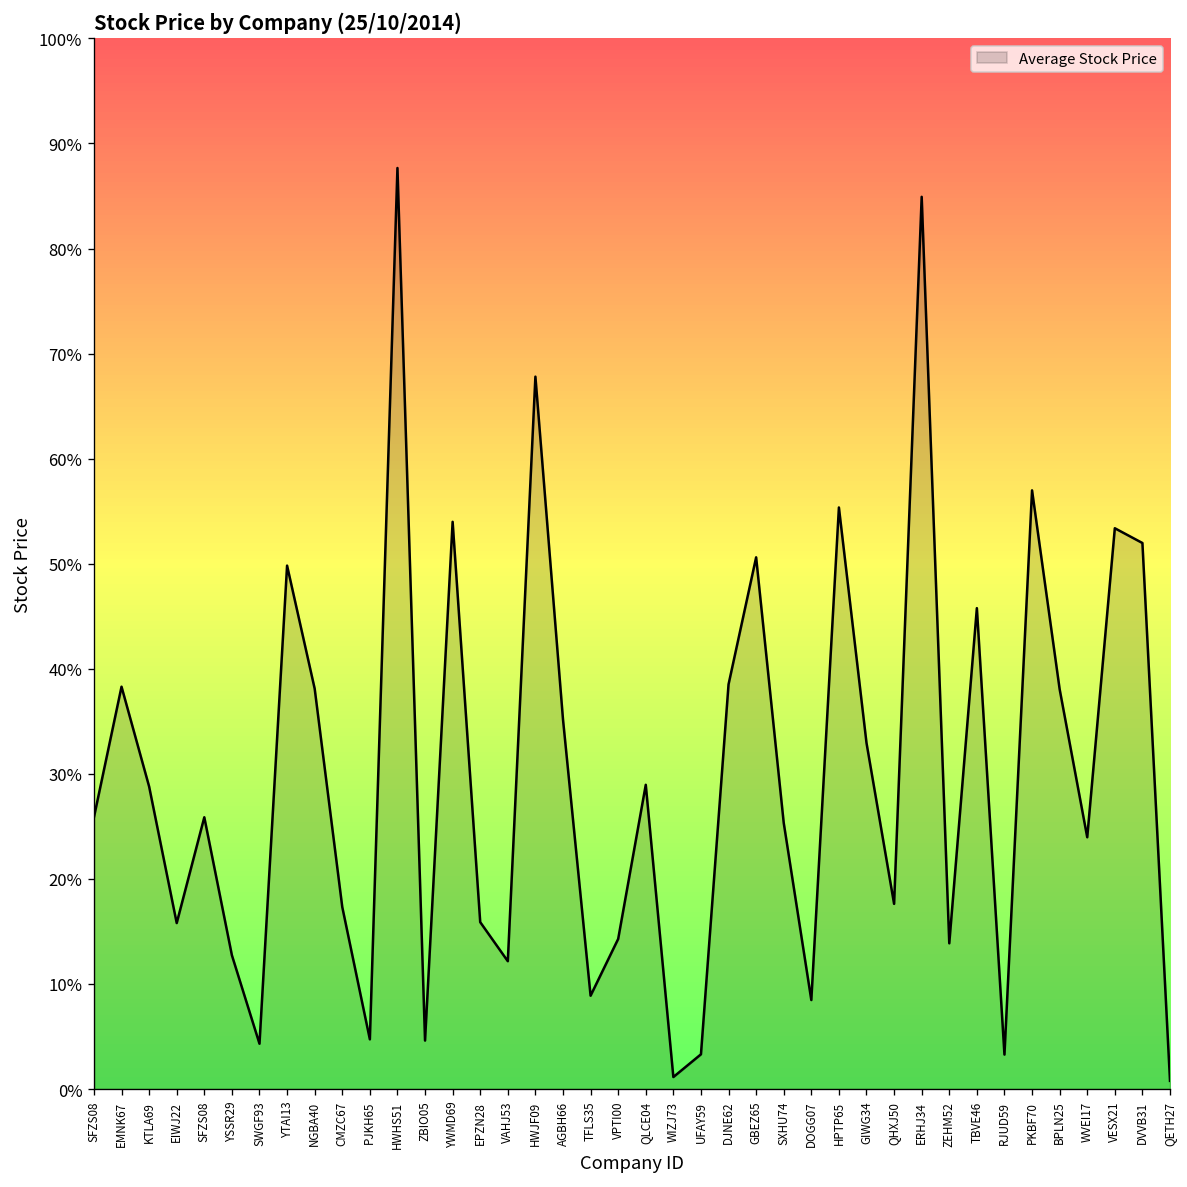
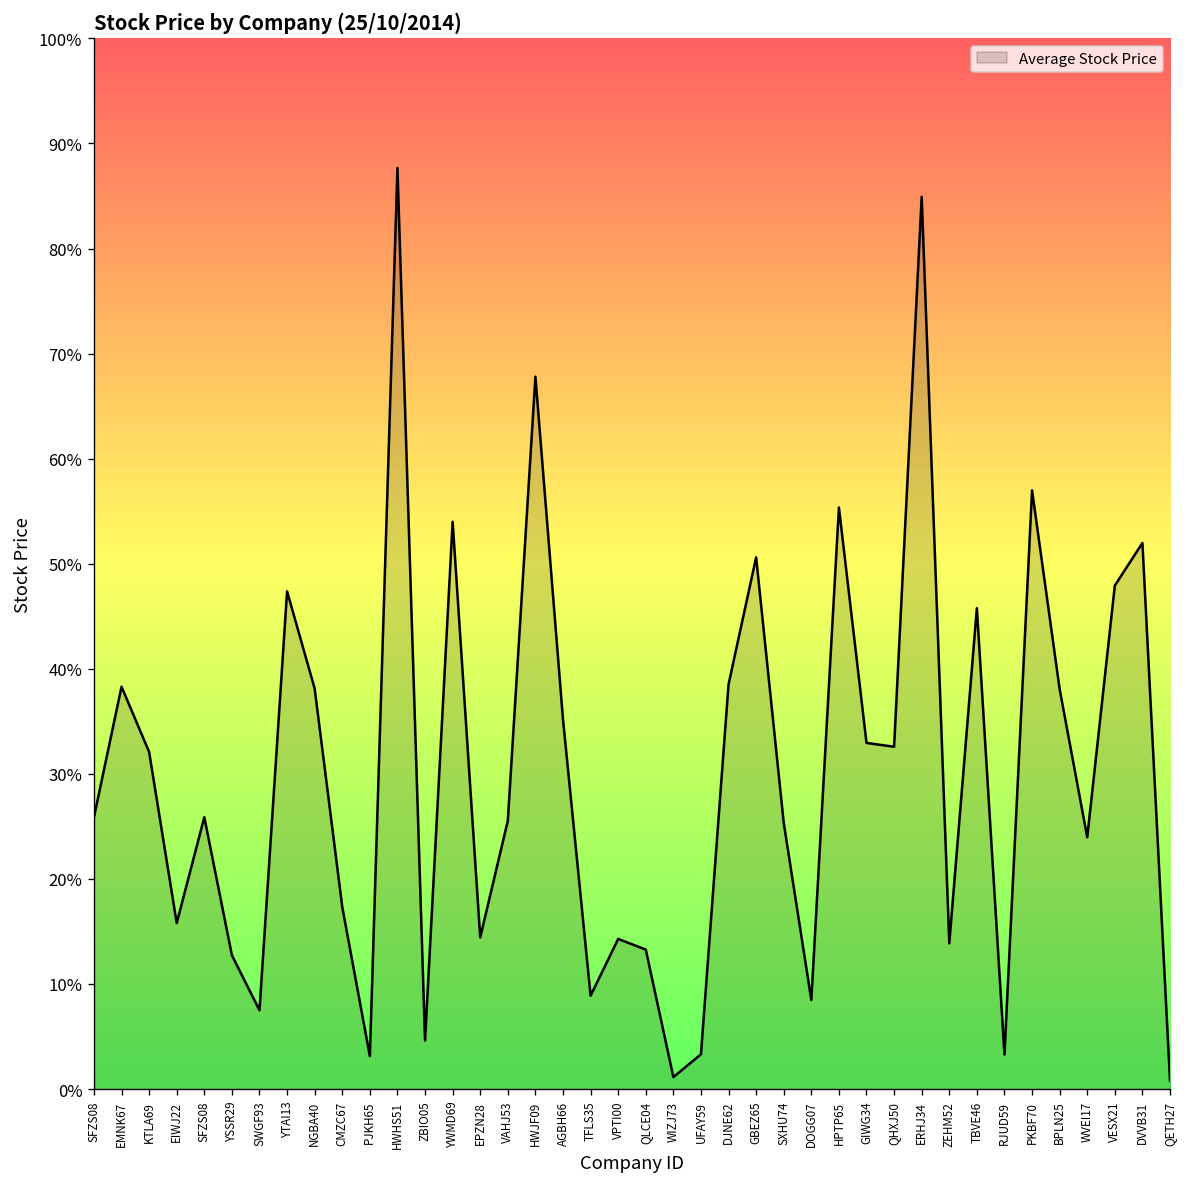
KTLA69: 29% -> 32%
SWGF93: 4% -> 7%
YTAI13: 50% -> 47%
PJKH65: 5% -> 3%
EPZN28: 16% -> 14%
VAHJ53: 12% -> 26%
QLCE04: 29% -> 13%
QHXJ50: 18% -> 33%
VESX21: 53% -> 48%
